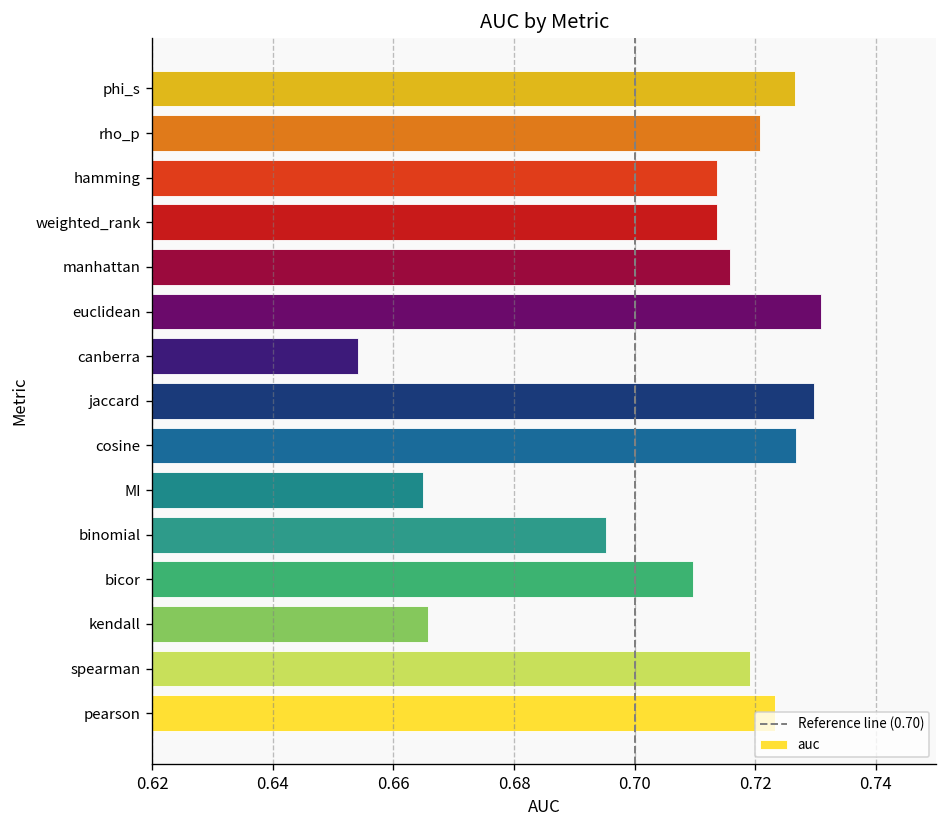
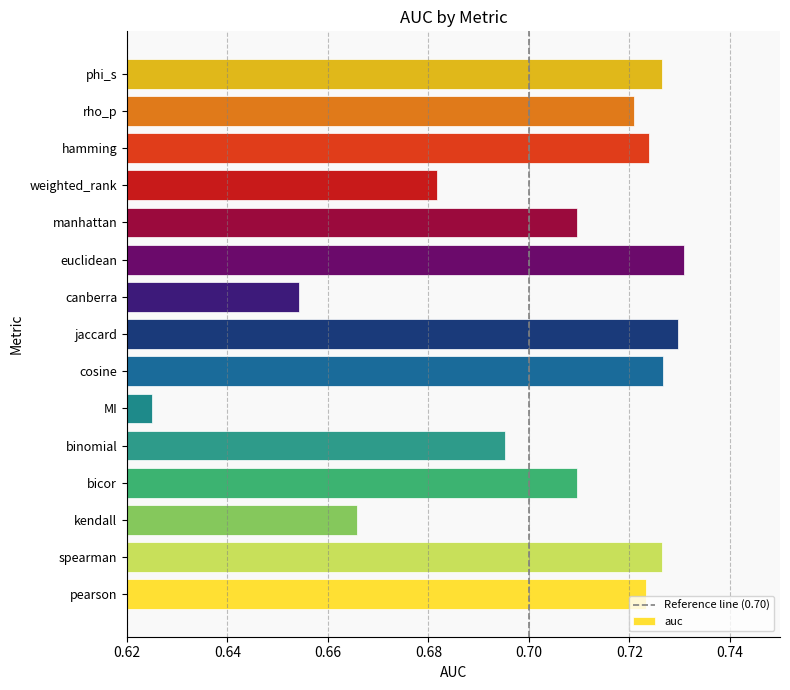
hamming: 0.714 -> 0.724
weighted_rank: 0.714 -> 0.682
manhattan: 0.716 -> 0.710
MI: 0.665 -> 0.625
spearman: 0.719 -> 0.727
